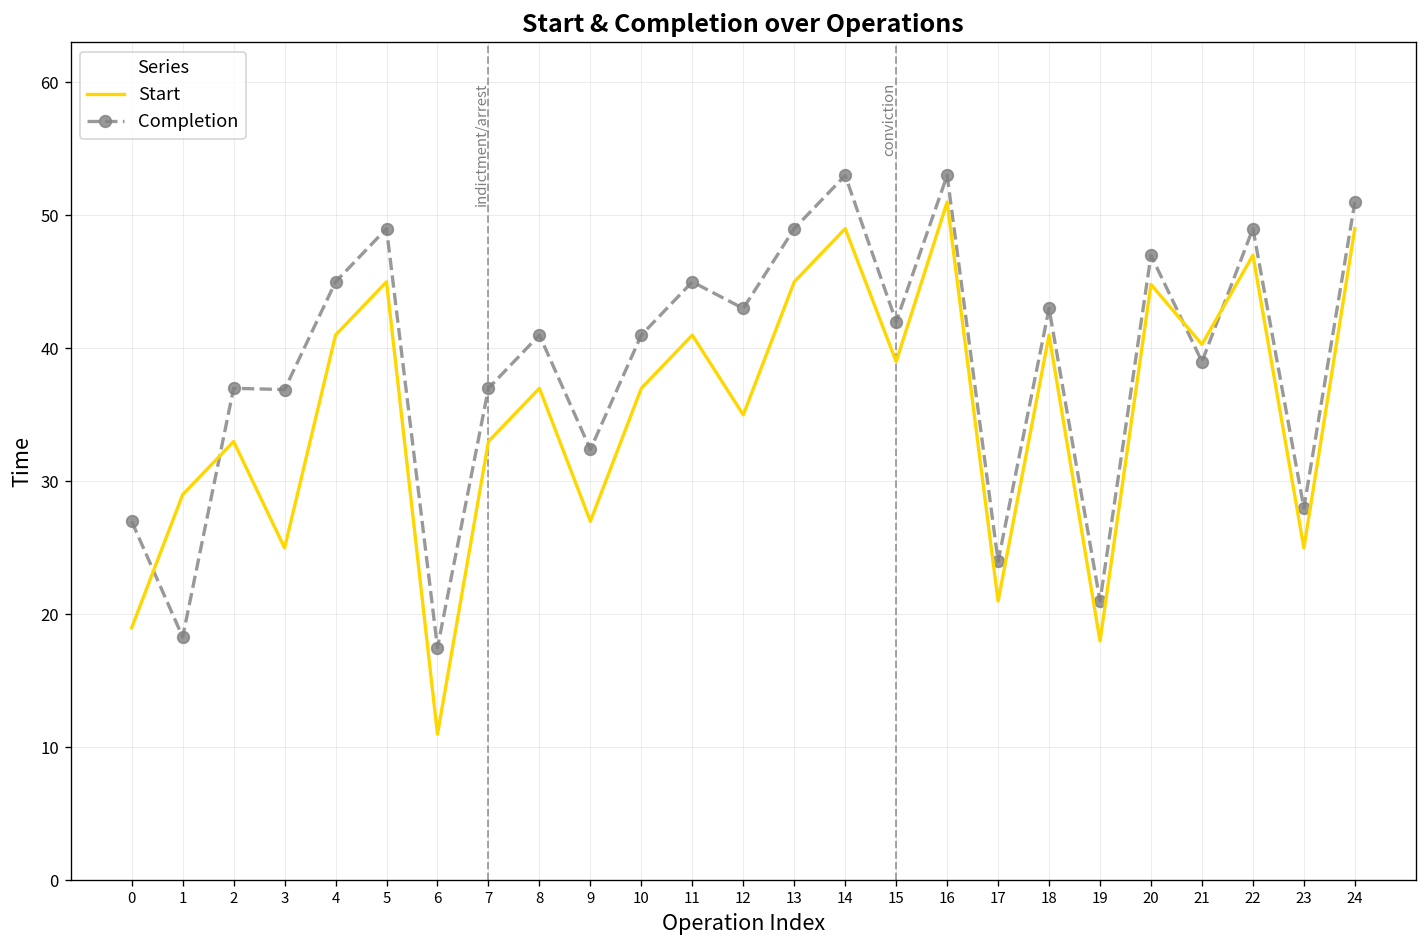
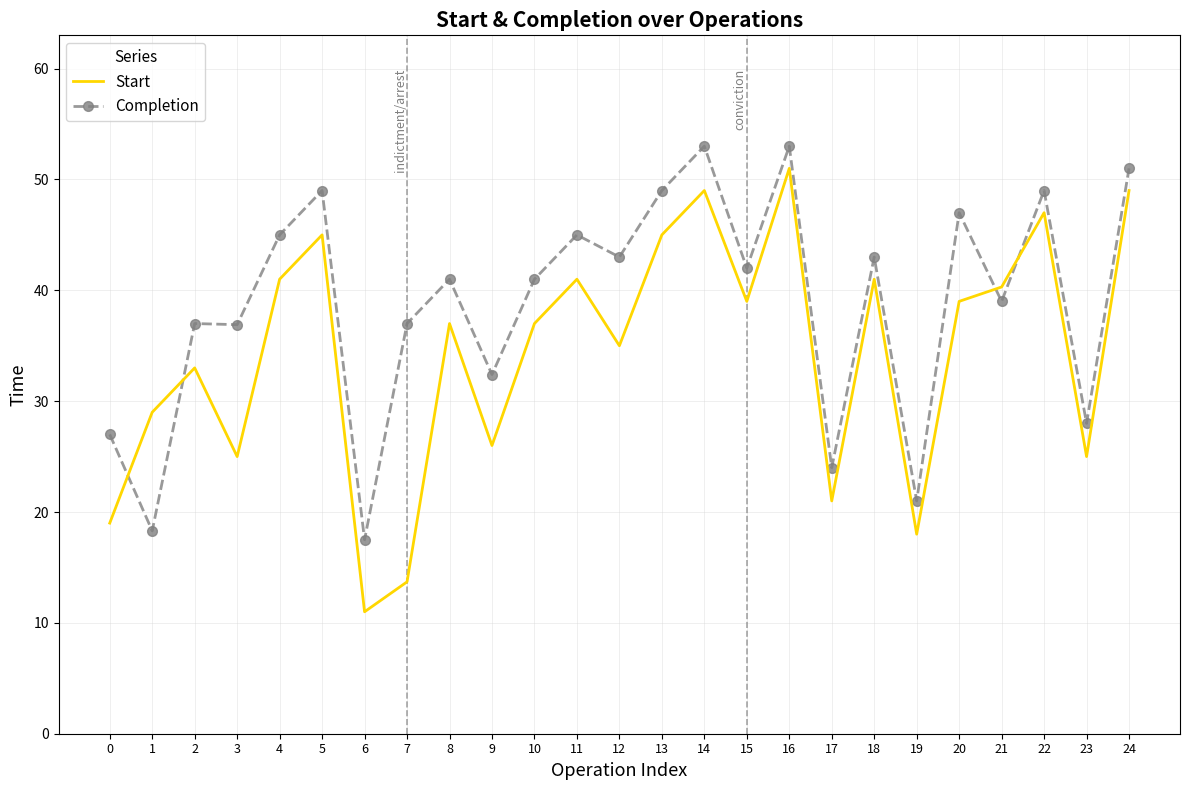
Start, 7: 33.0 -> 13.7
Start, 9: 27 -> 26
Start, 20: 44.8 -> 39.0
